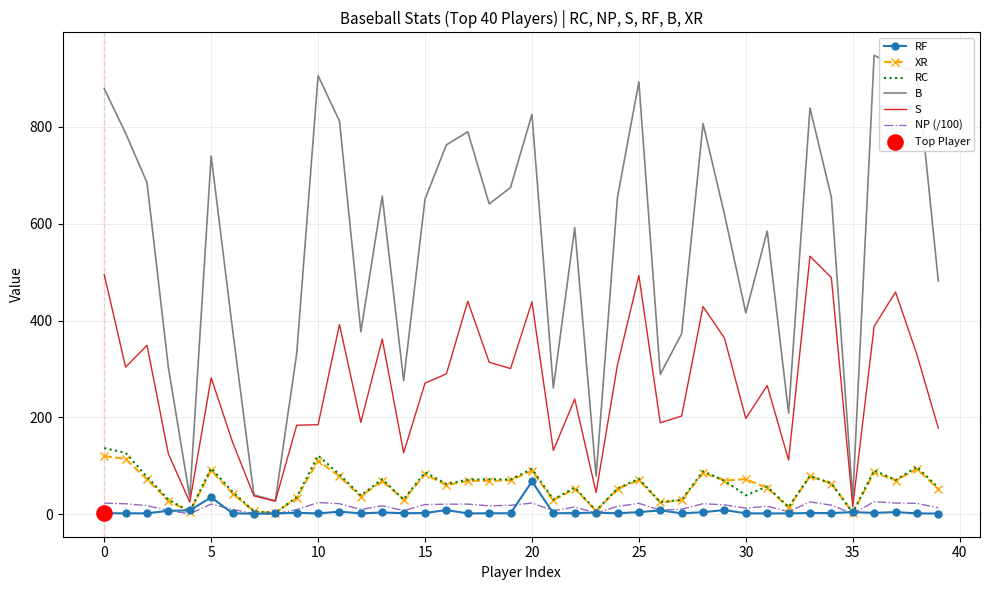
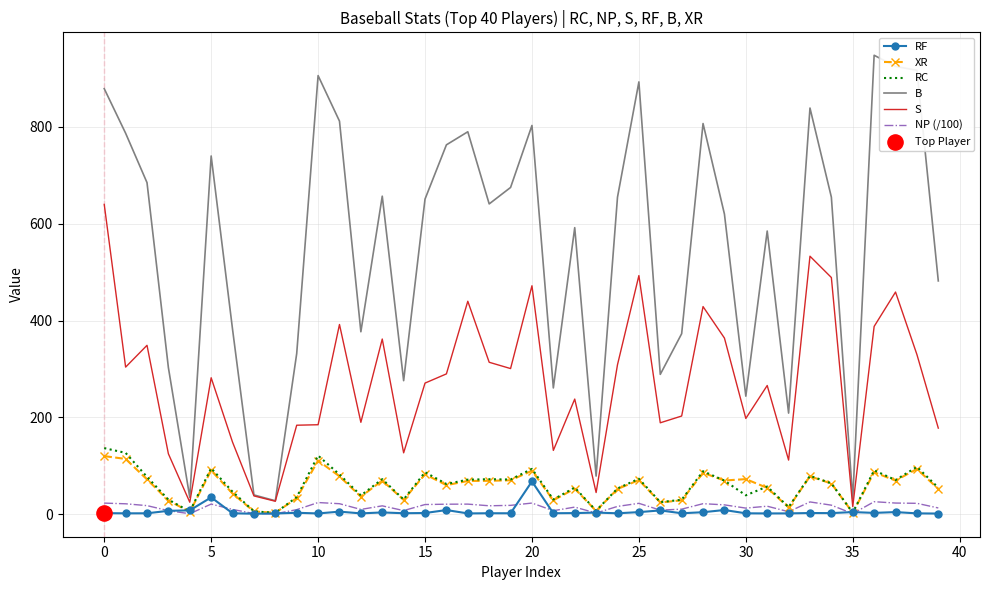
S, 0: 500 -> 640
B, 20: 830 -> 800
S, 20: 440 -> 470
B, 30: 420 -> 240
